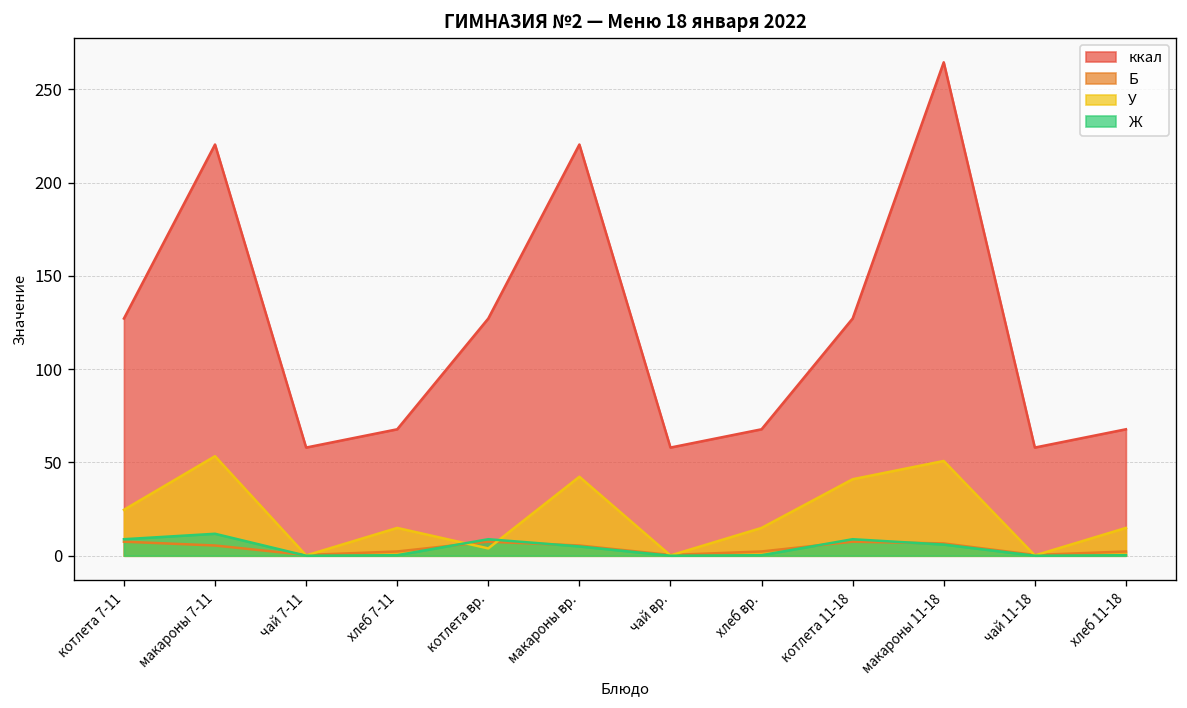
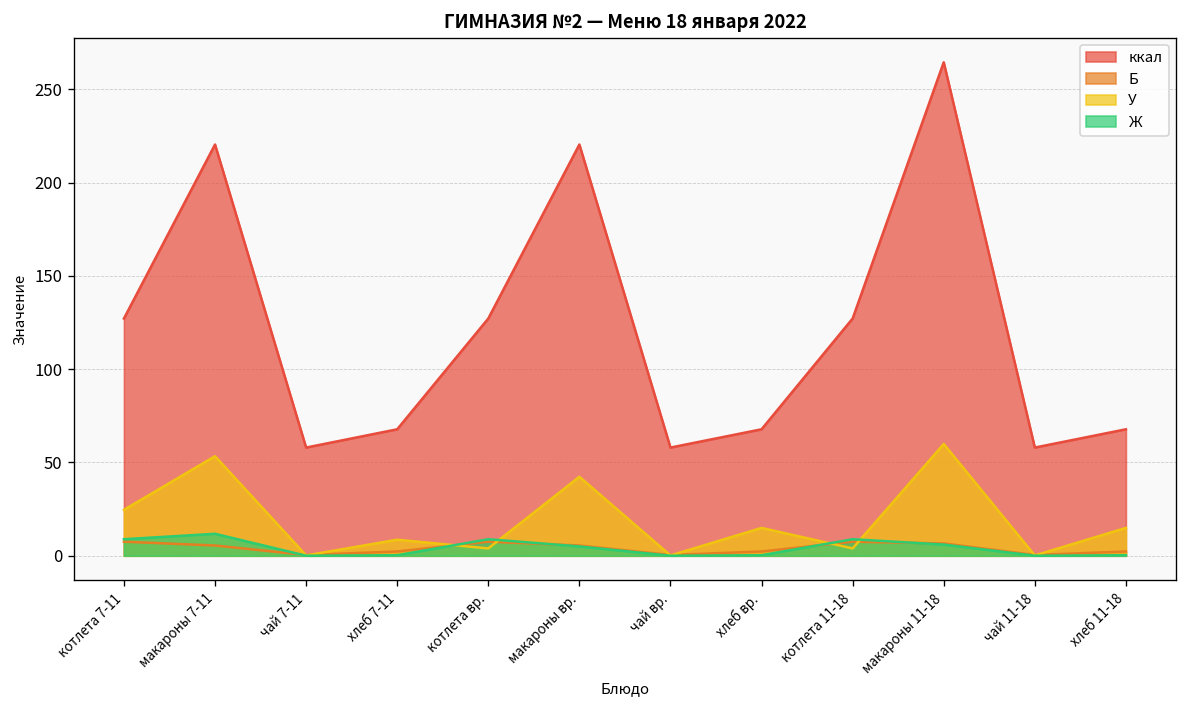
У, хлеб 7-11: 15 -> 9
У, котлета 11-18: 41 -> 4
У, макароны 11-18: 51 -> 60
